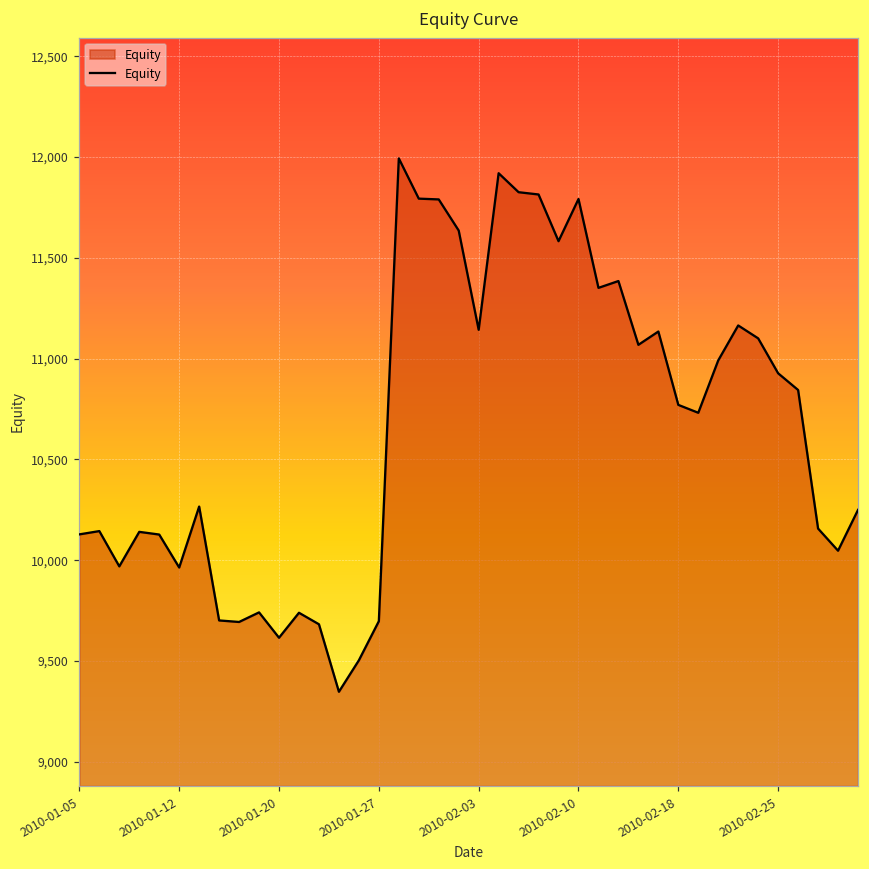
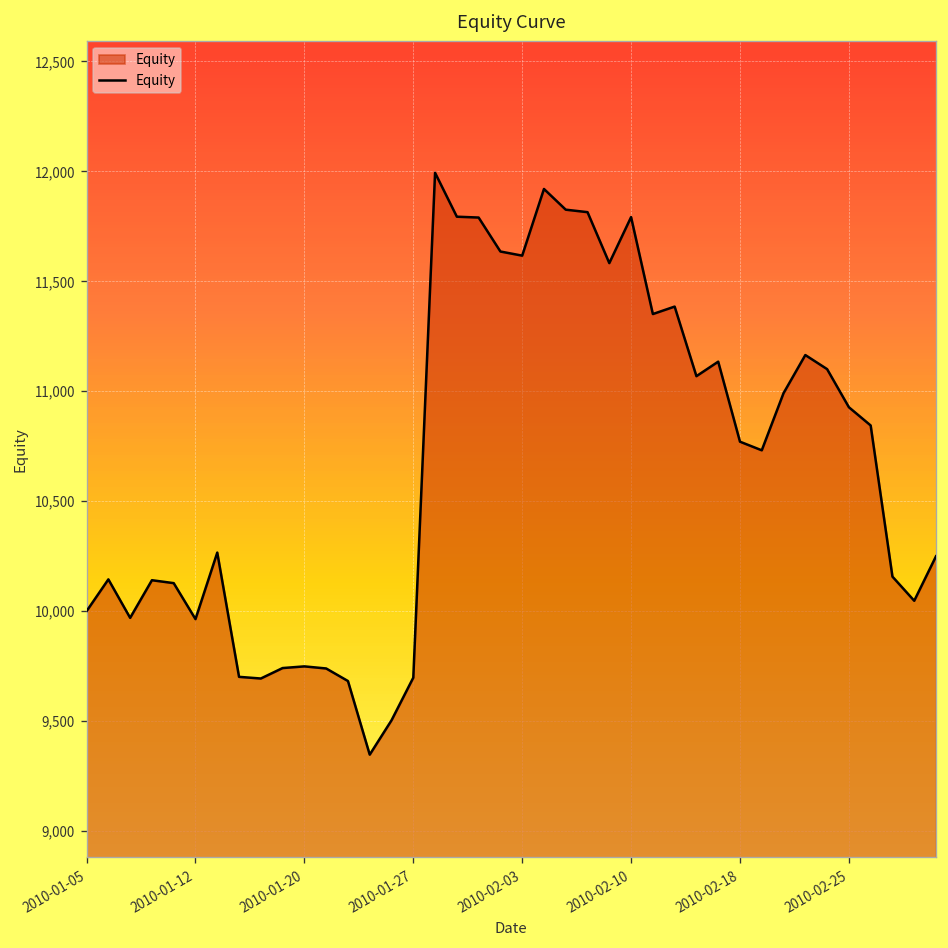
2010-01-05: 10,130 -> 10,000
2010-01-20: 9,620 -> 9,750
2010-02-03: 11,140 -> 11,620
